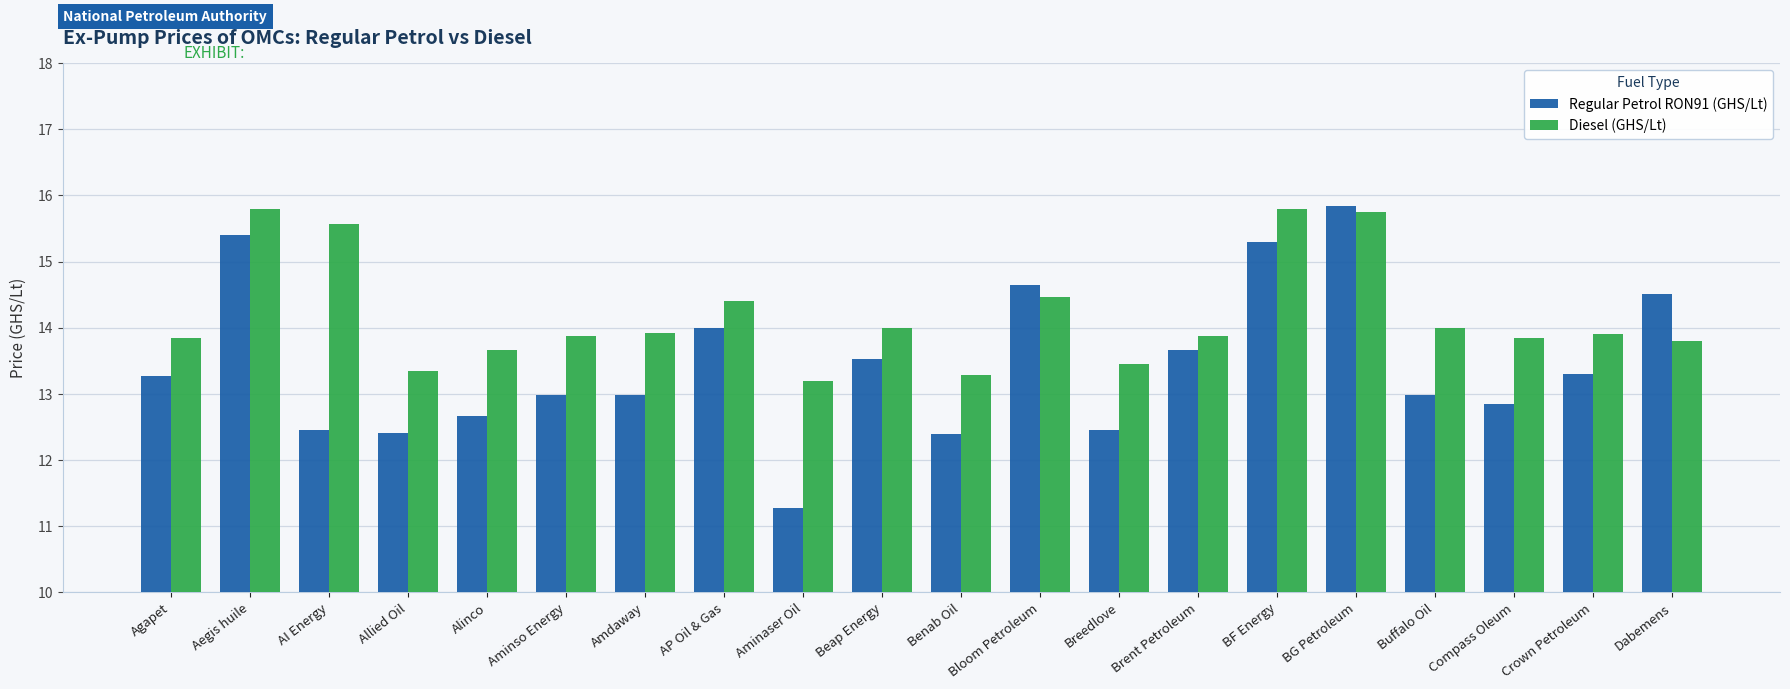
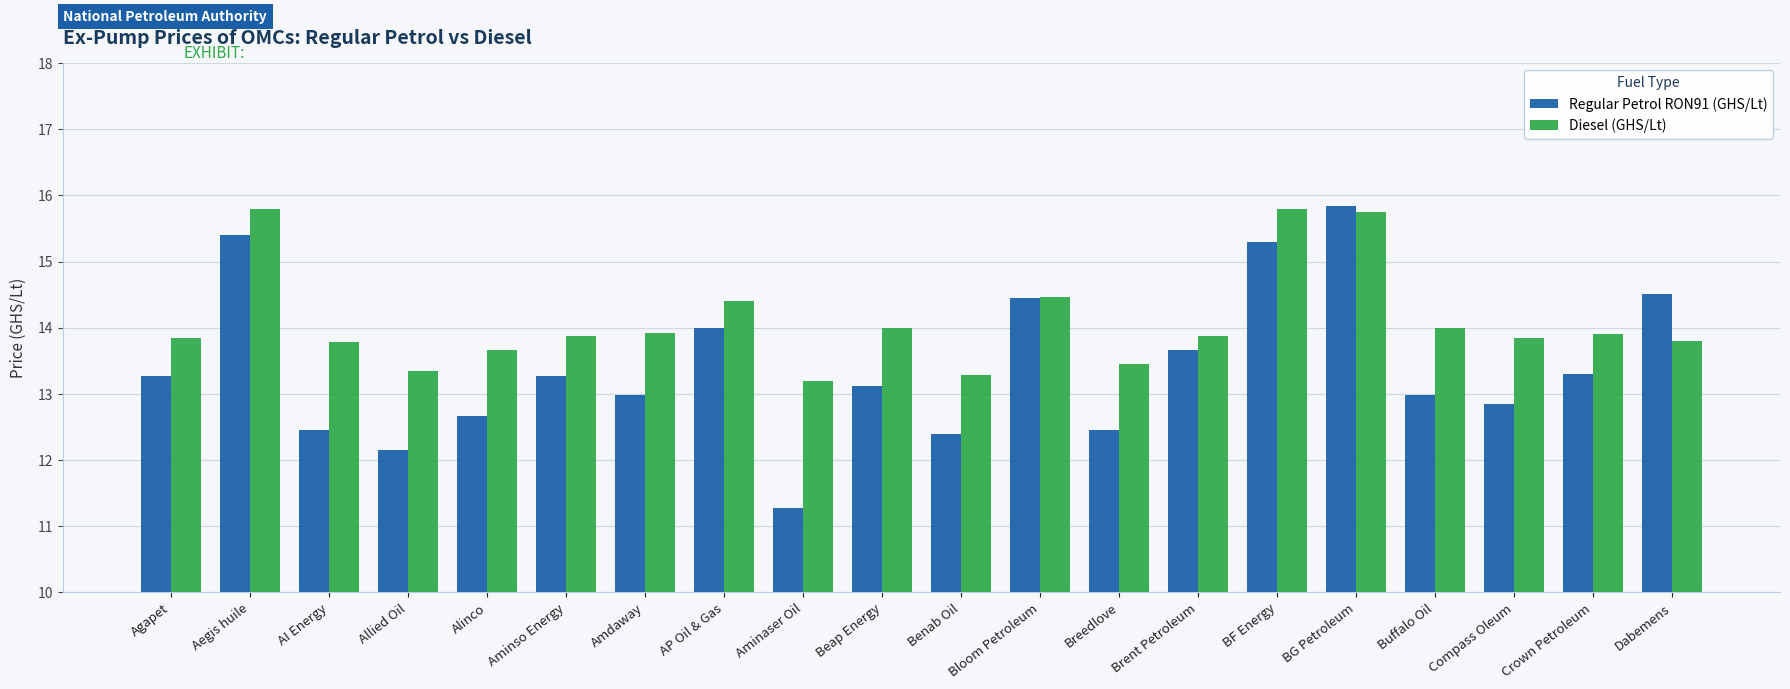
Diesel (GHS/Lt), AI Energy: 15.6 -> 13.8
Regular Petrol RON91 (GHS/Lt), Allied Oil: 12.4 -> 12.2
Regular Petrol RON91 (GHS/Lt), Aminso Energy: 13.0 -> 13.3
Regular Petrol RON91 (GHS/Lt), Beap Energy: 13.5 -> 13.1
Regular Petrol RON91 (GHS/Lt), Bloom Petroleum: 14.7 -> 14.5
